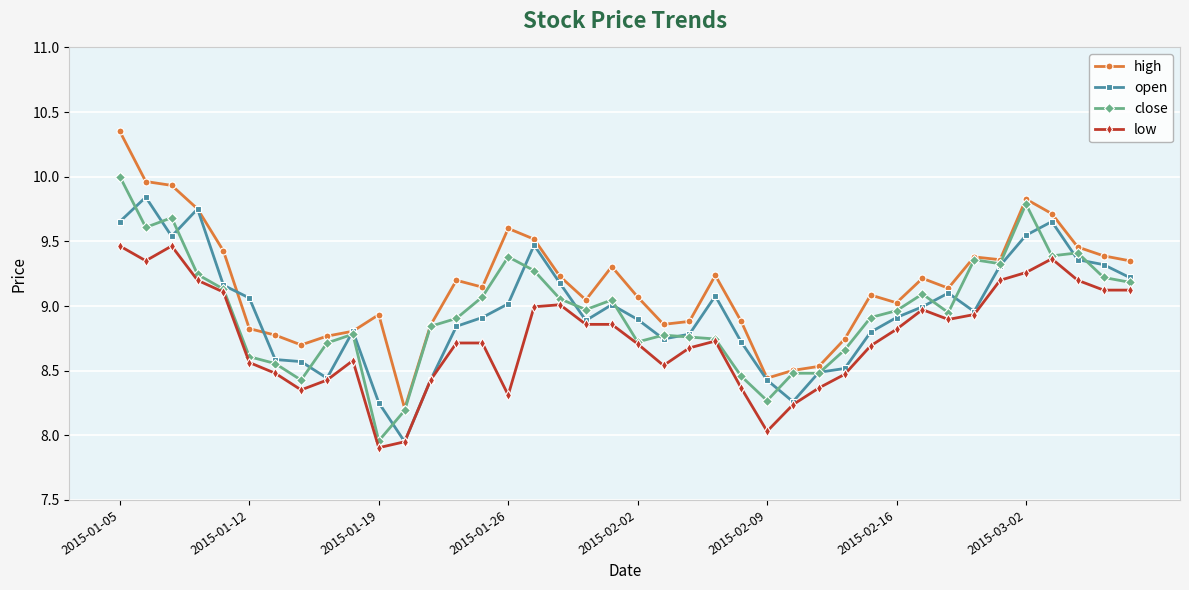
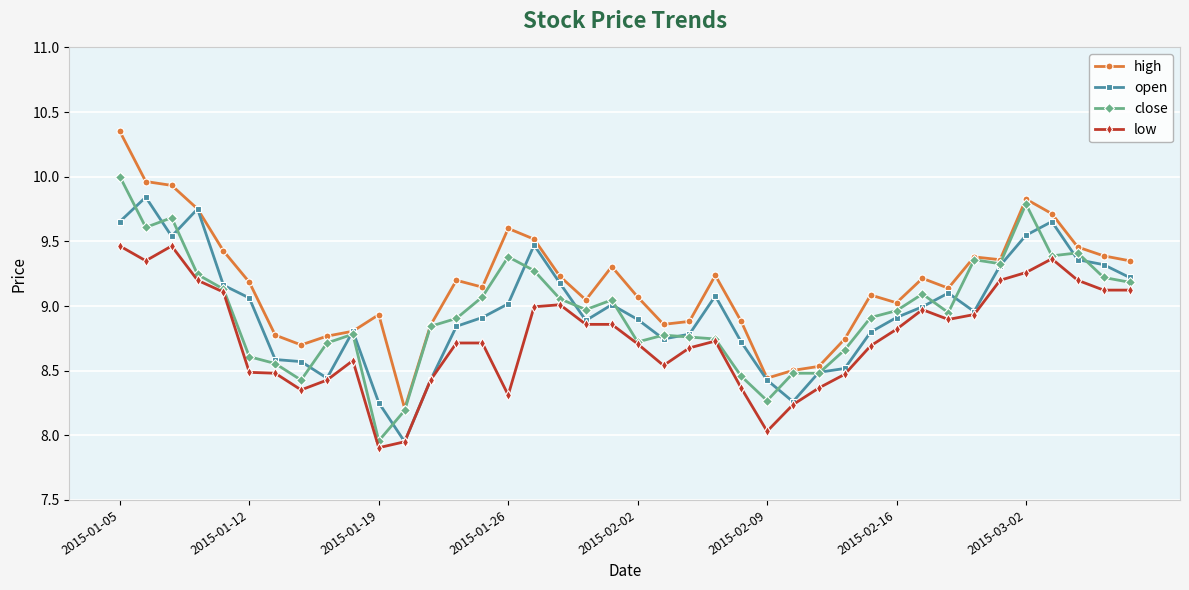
high, 2015-01-12: 8.83 -> 9.18
low, 2015-01-12: 8.56 -> 8.49
